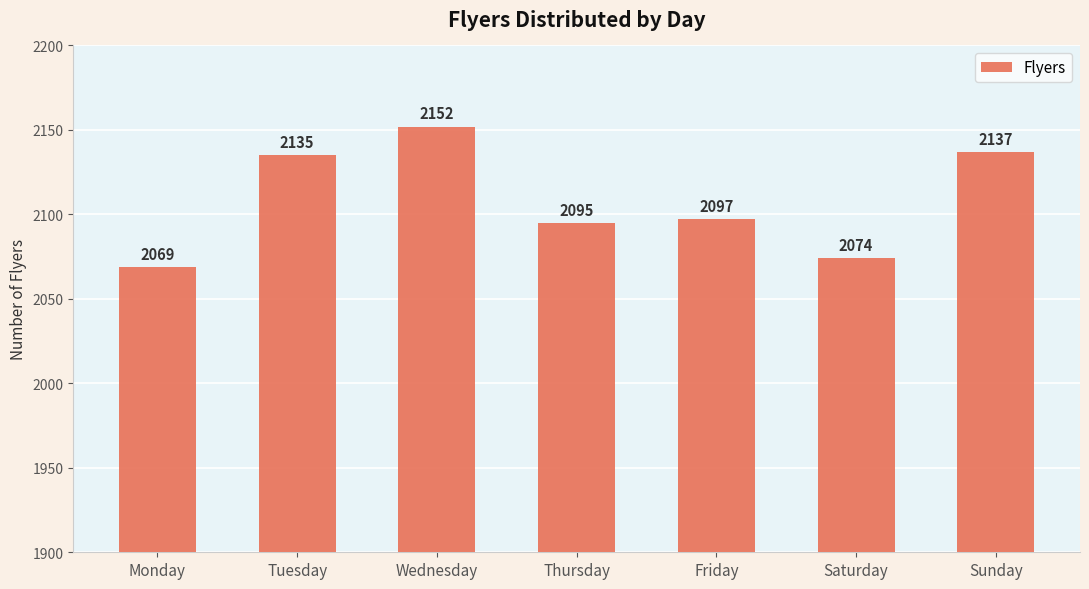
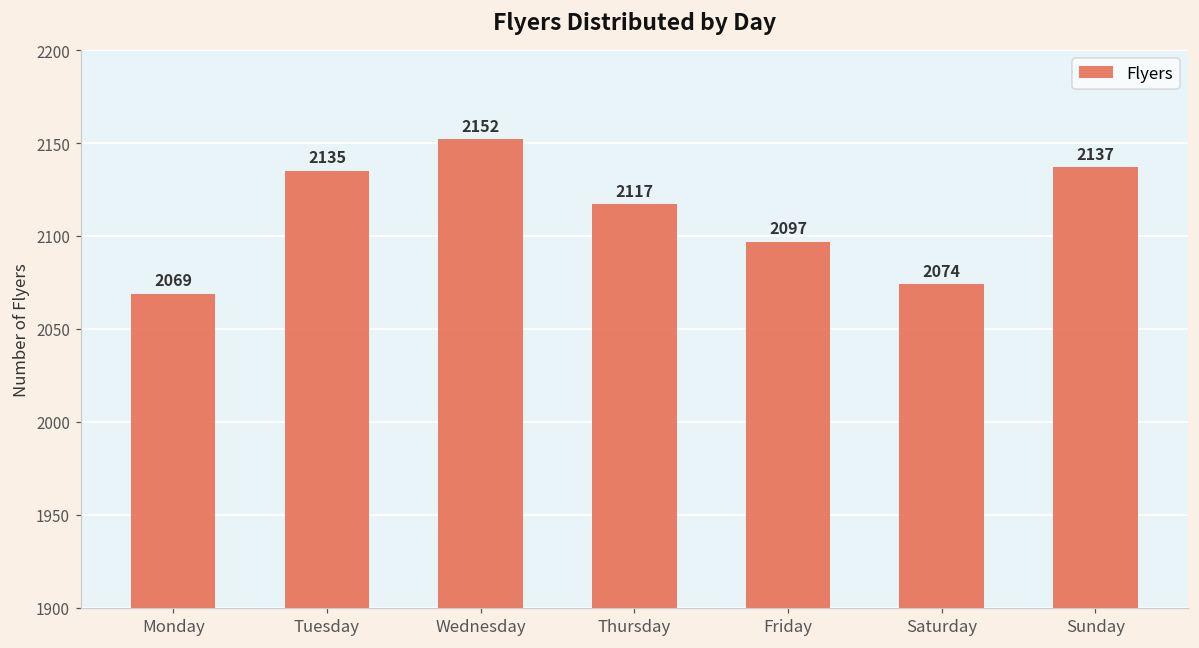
Thursday: 2095 -> 2117
